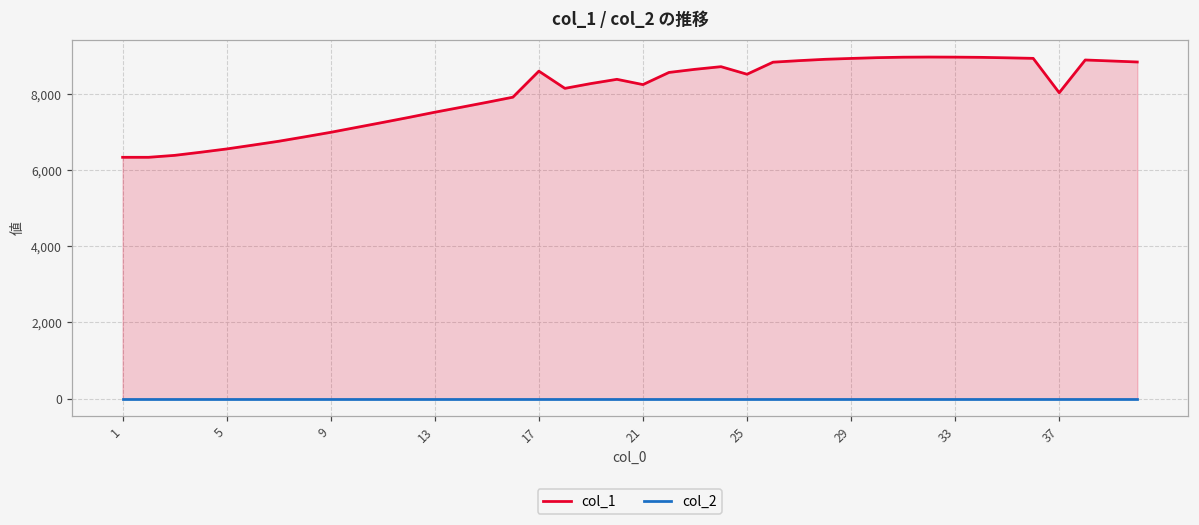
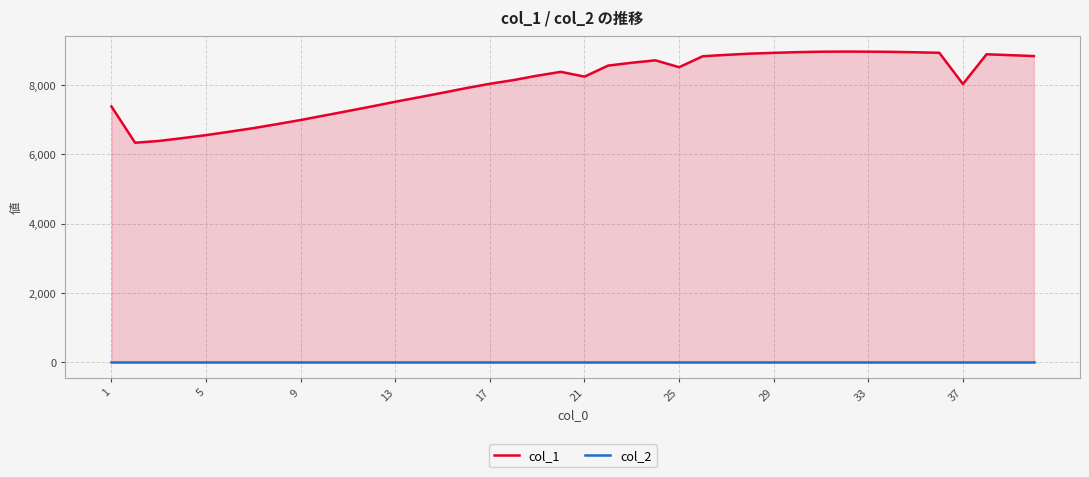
col_1, 1: 6,300 -> 7,400
col_1, 17: 8,600 -> 8,000
